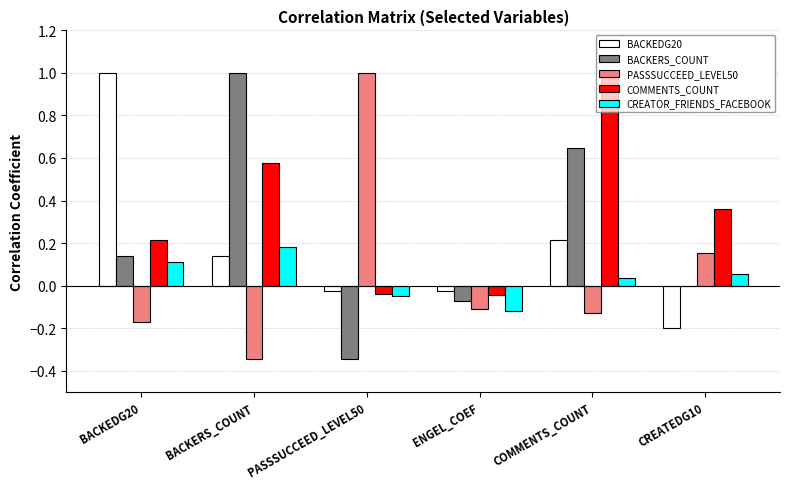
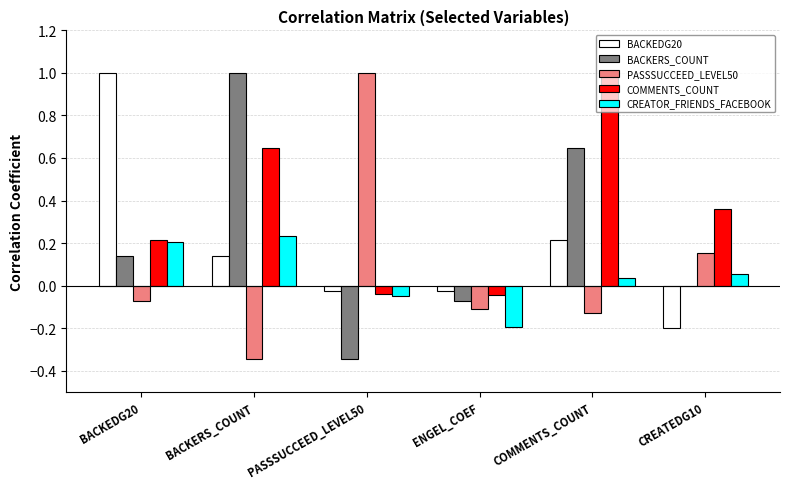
PASSSUCCEED_LEVEL50, BACKEDG20: -0.17 -> -0.07
CREATOR_FRIENDS_FACEBOOK, BACKEDG20: 0.11 -> 0.21
COMMENTS_COUNT, BACKERS_COUNT: 0.57 -> 0.65
CREATOR_FRIENDS_FACEBOOK, BACKERS_COUNT: 0.18 -> 0.23
CREATOR_FRIENDS_FACEBOOK, ENGEL_COEF: -0.12 -> -0.19
